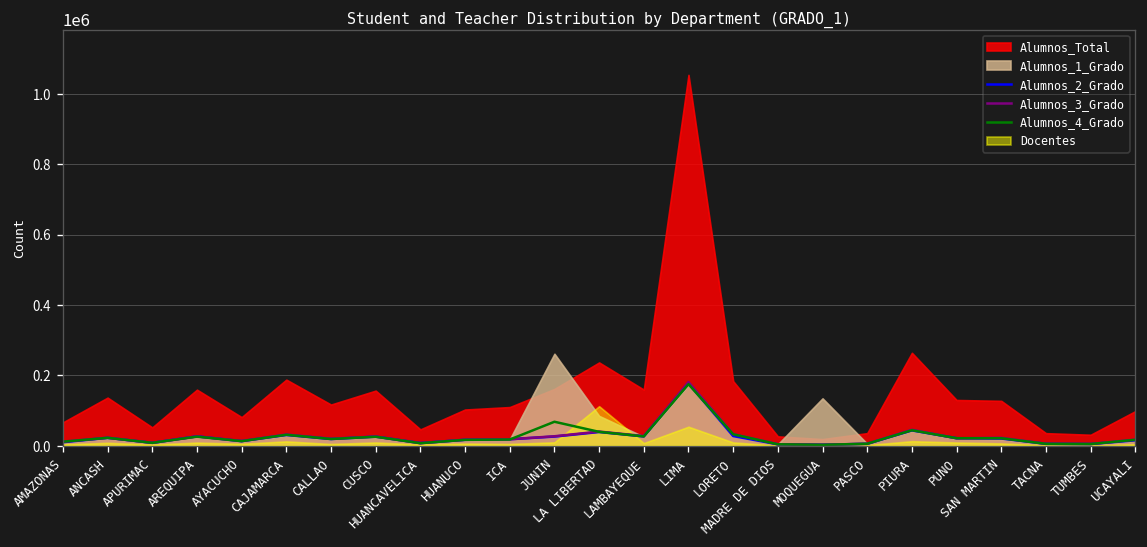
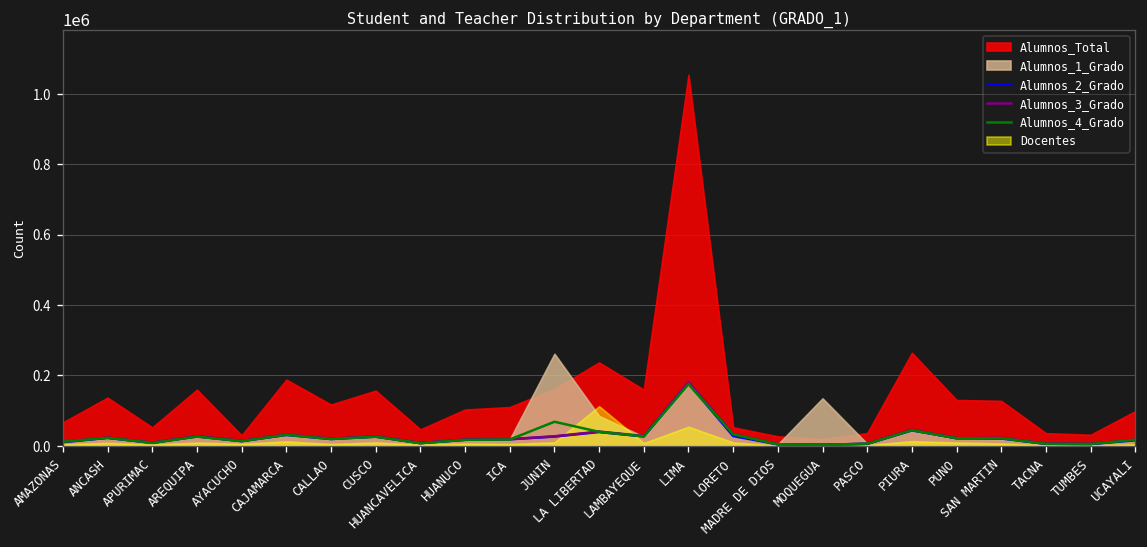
Alumnos_Total, AYACUCHO: 80000 -> 30000
Alumnos_Total, LORETO: 180000 -> 50000
